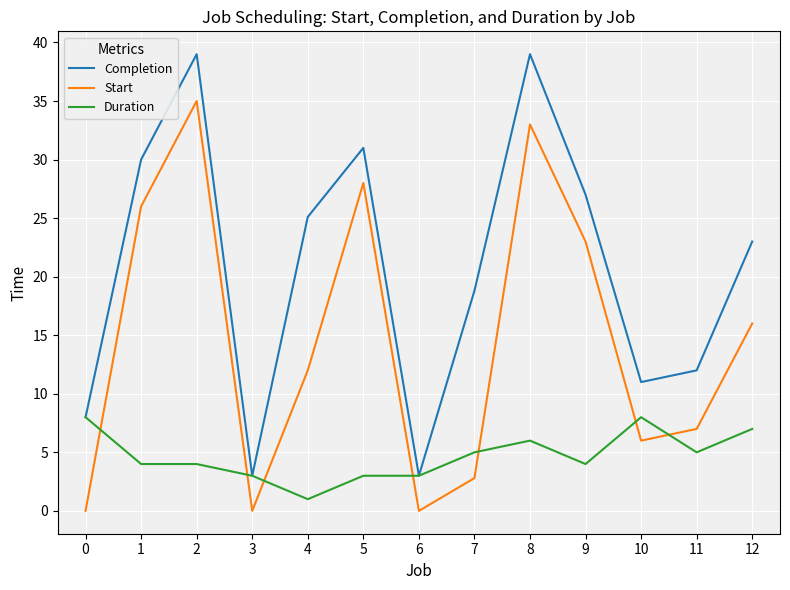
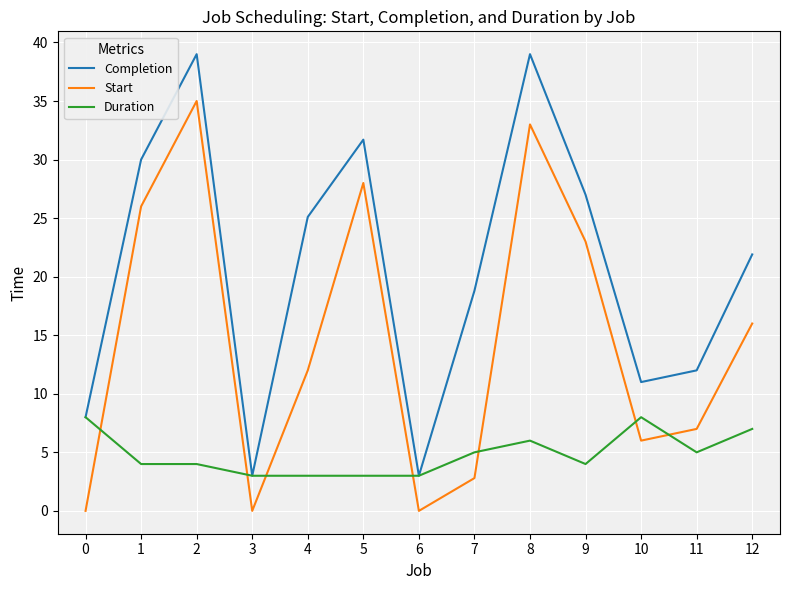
Duration, 4: 1 -> 3
Completion, 5: 31.0 -> 31.7
Completion, 12: 23.0 -> 21.9
